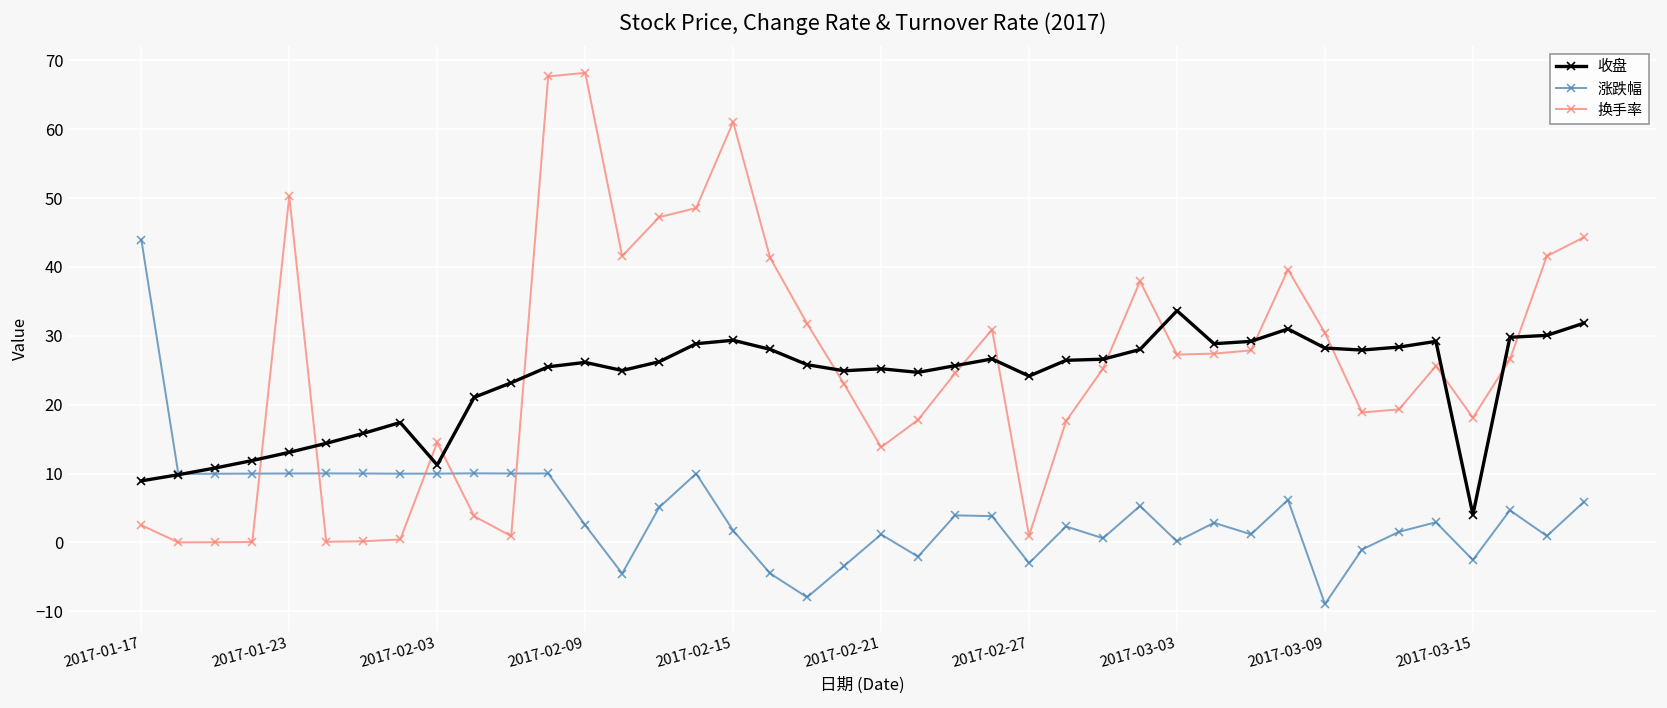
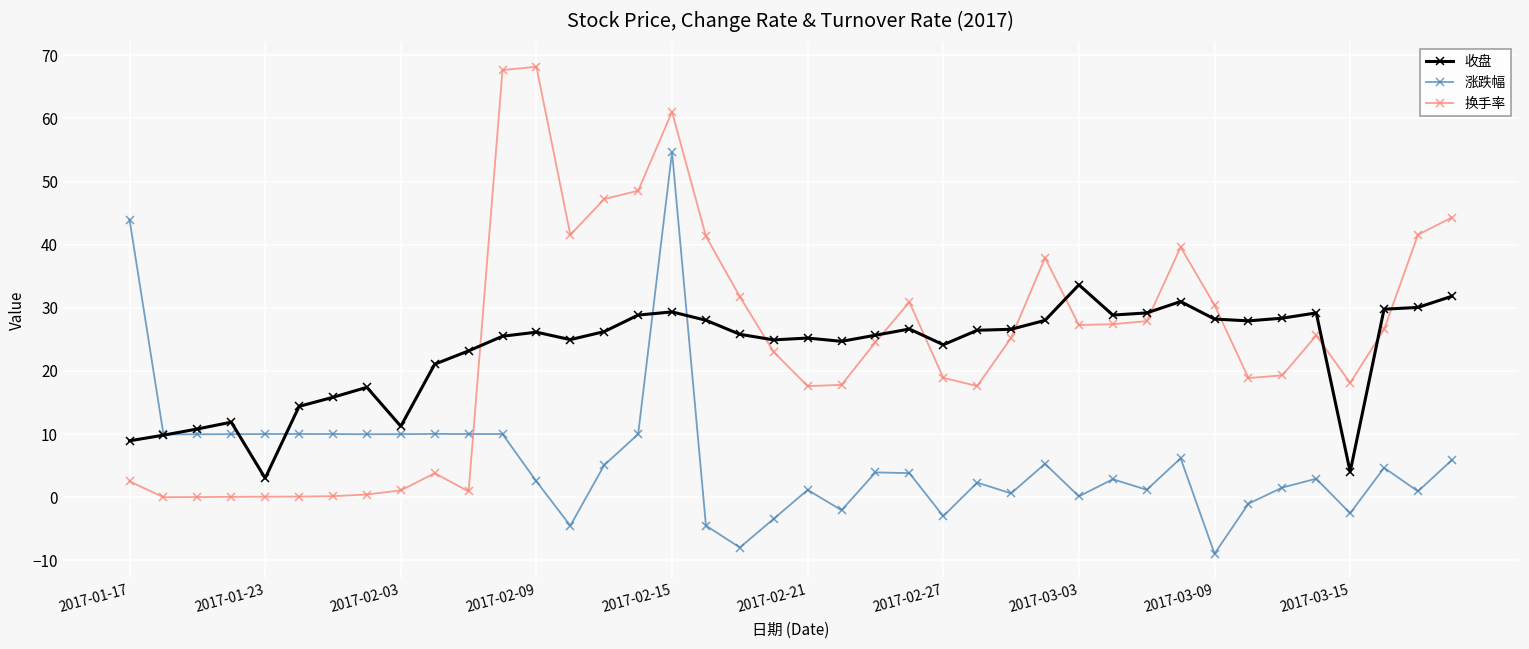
收盘, 2017-01-23: 13 -> 3
换手率, 2017-01-23: 50 -> 0
换手率, 2017-02-03: 15 -> 1
涨跌幅, 2017-02-15: 2 -> 55
换手率, 2017-02-21: 14 -> 18
换手率, 2017-02-27: 1 -> 19
